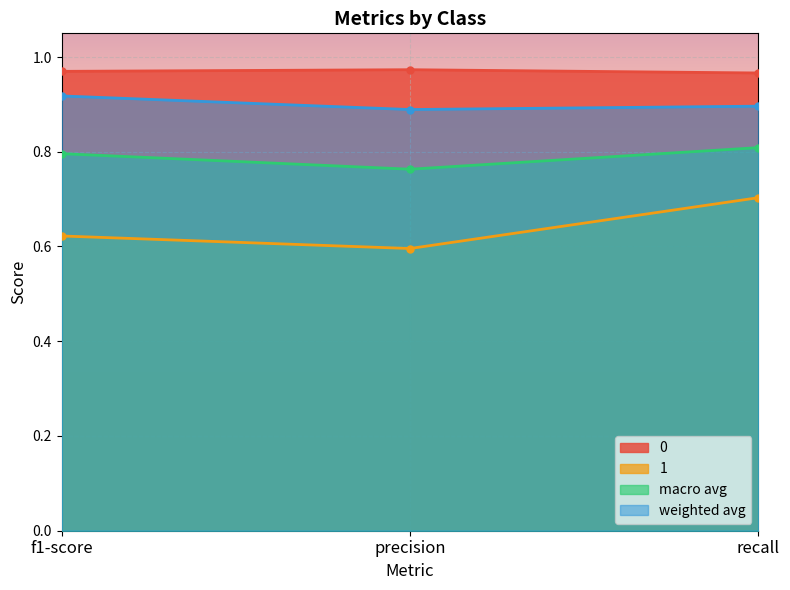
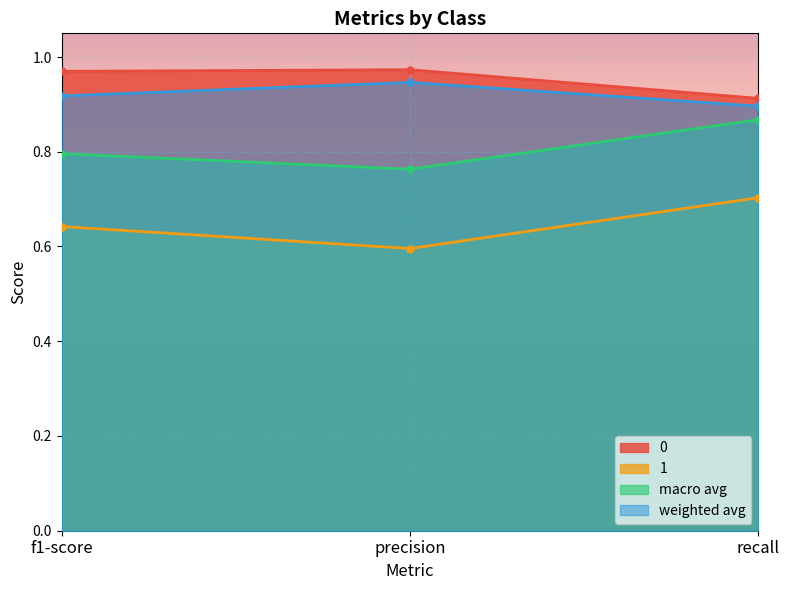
1, f1-score: 0.62 -> 0.64
weighted avg, precision: 0.89 -> 0.95
0, recall: 0.97 -> 0.91
macro avg, recall: 0.81 -> 0.87
